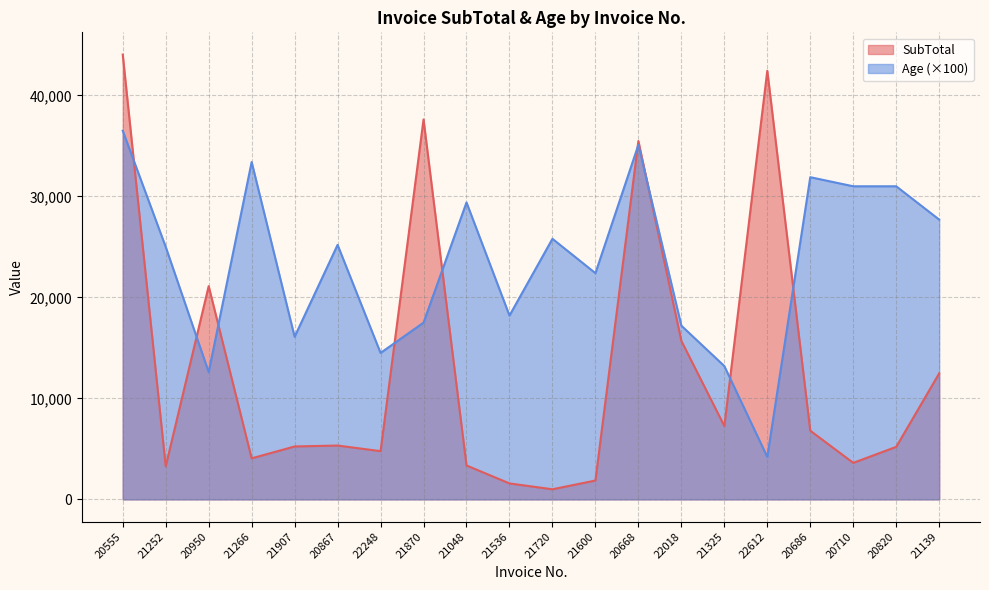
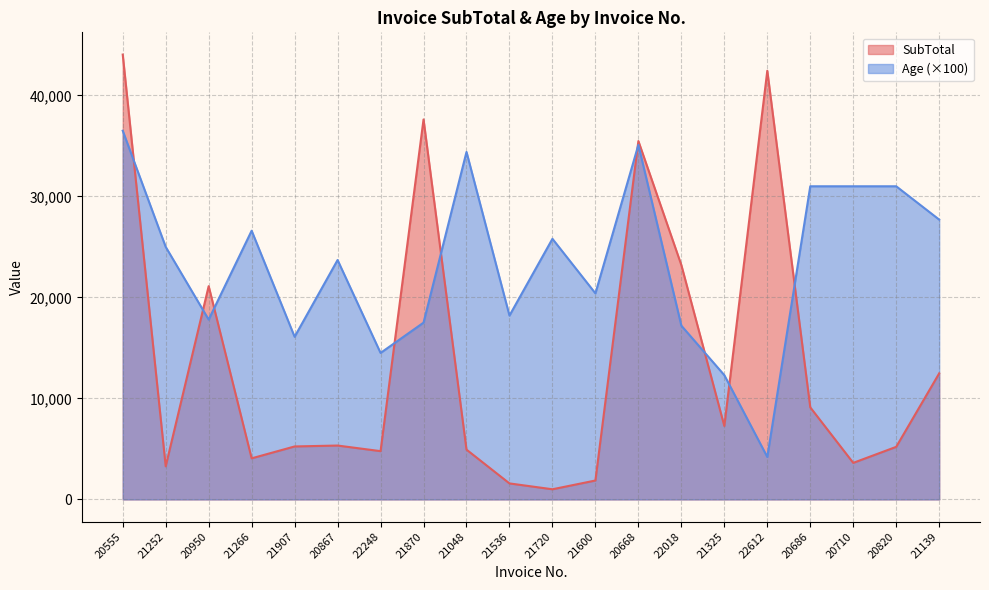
Age (×100), 20950: 12,600 -> 17,800
Age (×100), 21266: 33,400 -> 26,600
Age (×100), 20867: 25,200 -> 23,700
SubTotal, 21048: 3,400 -> 4,900
Age (×100), 21048: 29,400 -> 34,400
Age (×100), 21600: 22,400 -> 20,400
SubTotal, 22018: 15,700 -> 23,200
Age (×100), 21325: 13,200 -> 12,300
SubTotal, 20686: 6,800 -> 9,100
Age (×100), 20686: 31,900 -> 31,000
